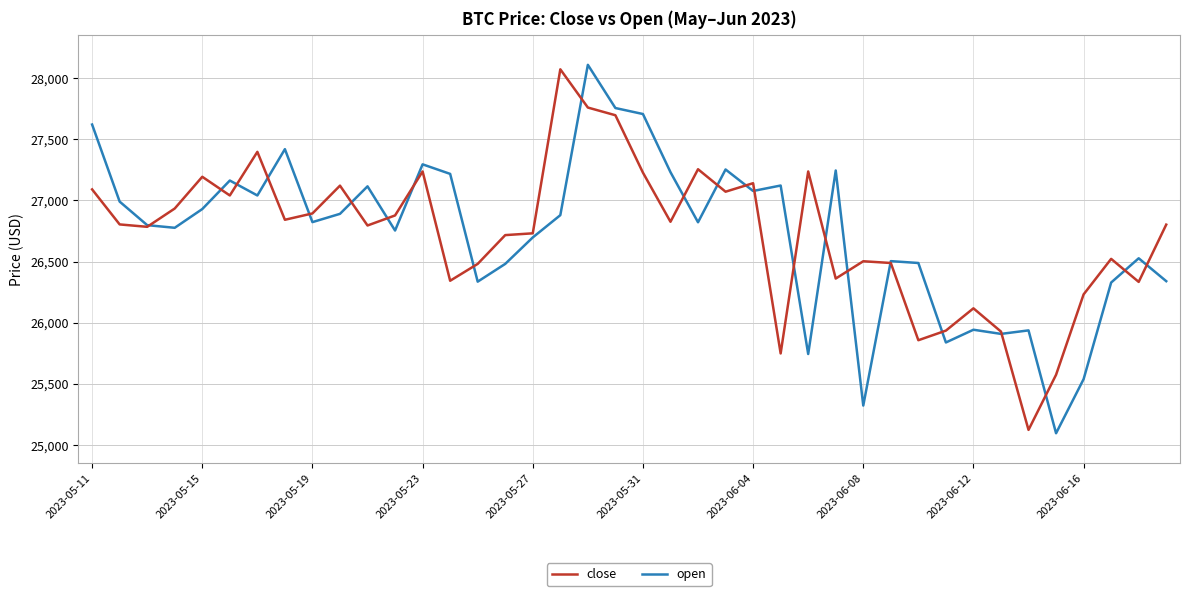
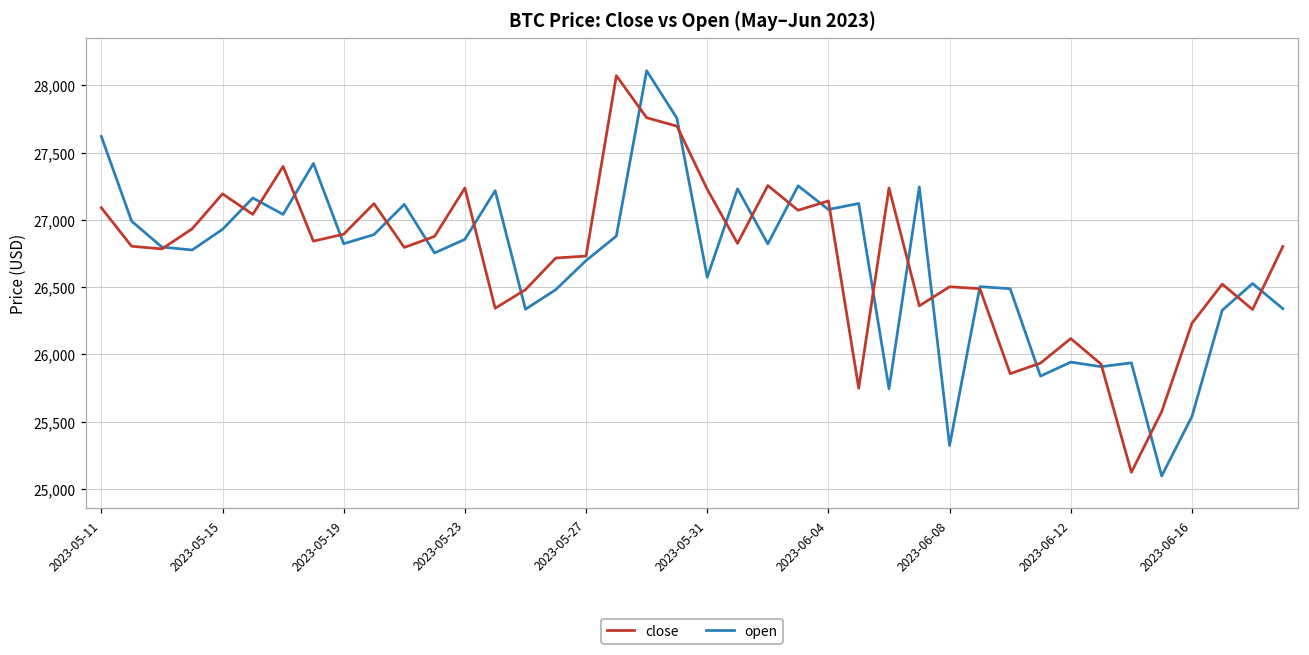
open, 2023-05-23: 27,290 -> 26,860
open, 2023-05-31: 27,710 -> 26,570
